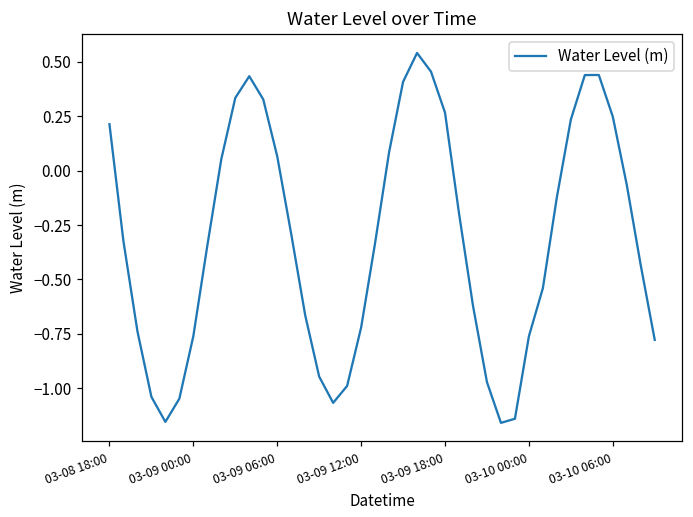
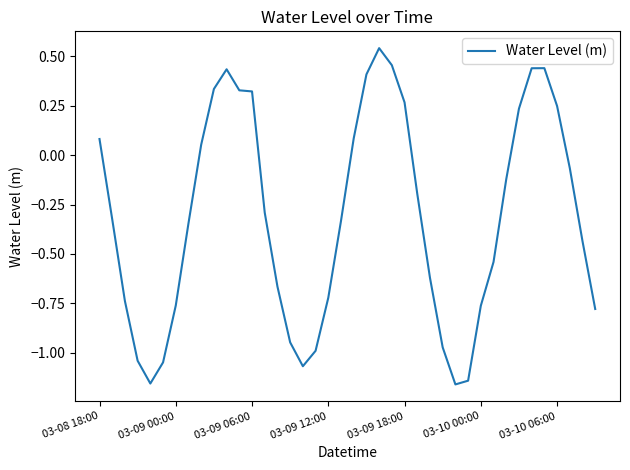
03-08 18:00: 0.21 -> 0.08
03-09 06:00: 0.07 -> 0.32
